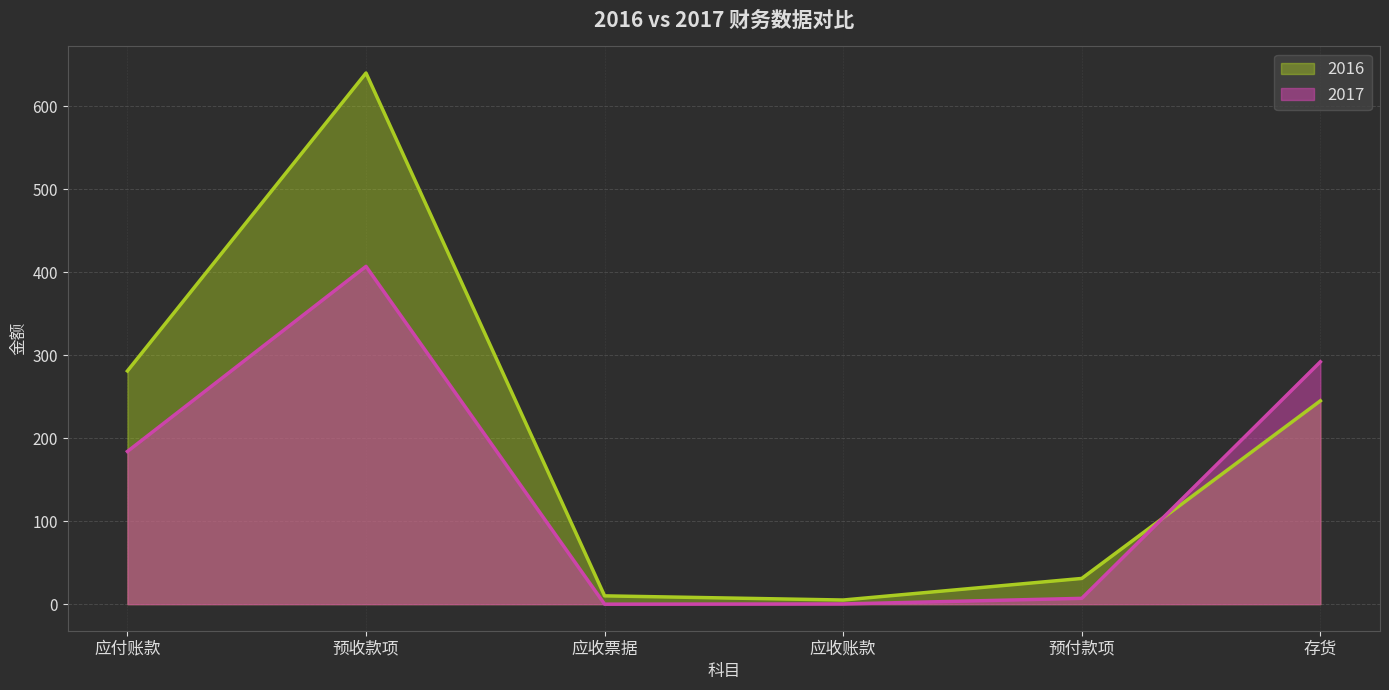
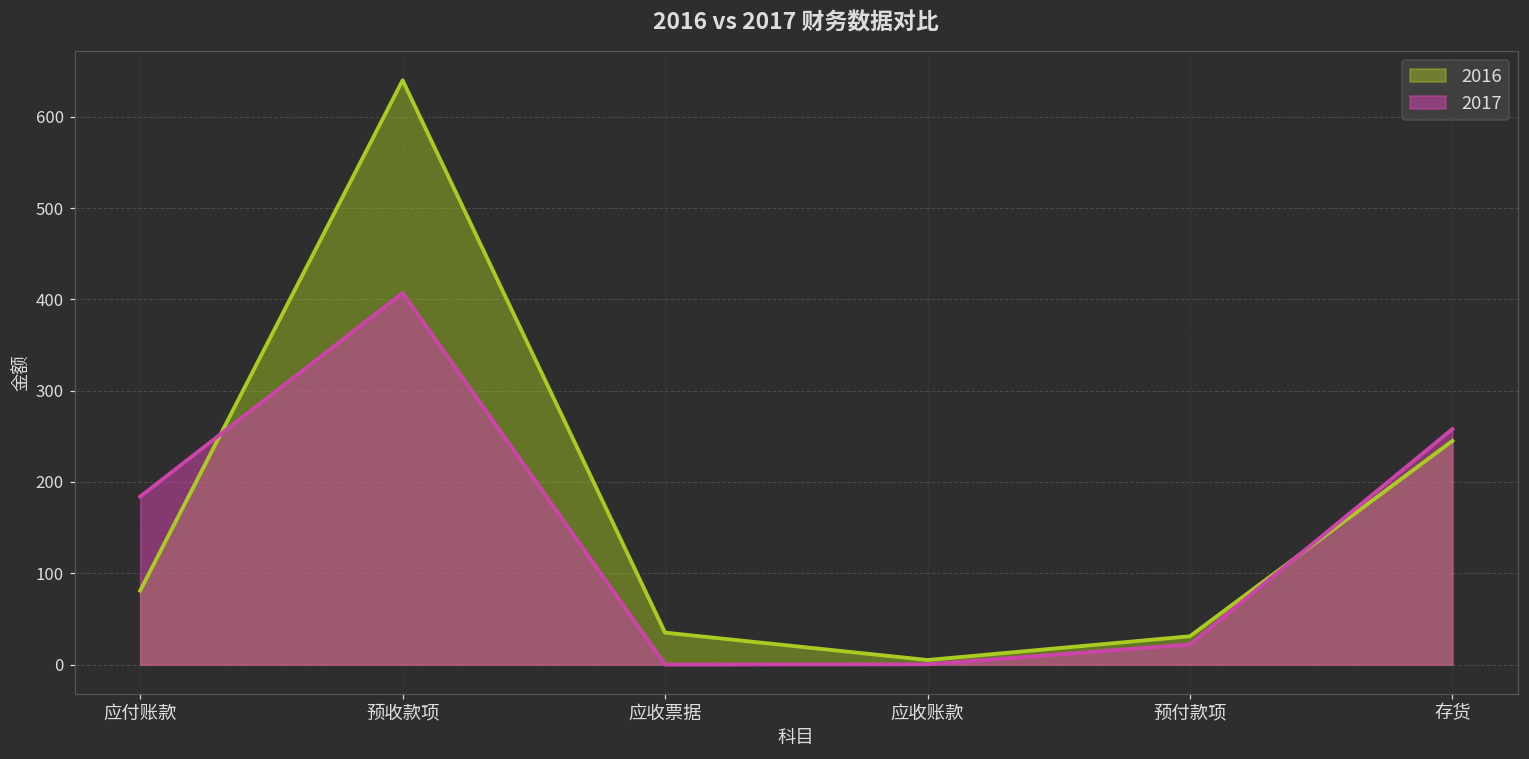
2016, 应付账款: 280 -> 80
2016, 应收票据: 10 -> 40
2017, 预付款项: 10 -> 20
2017, 存货: 290 -> 260
